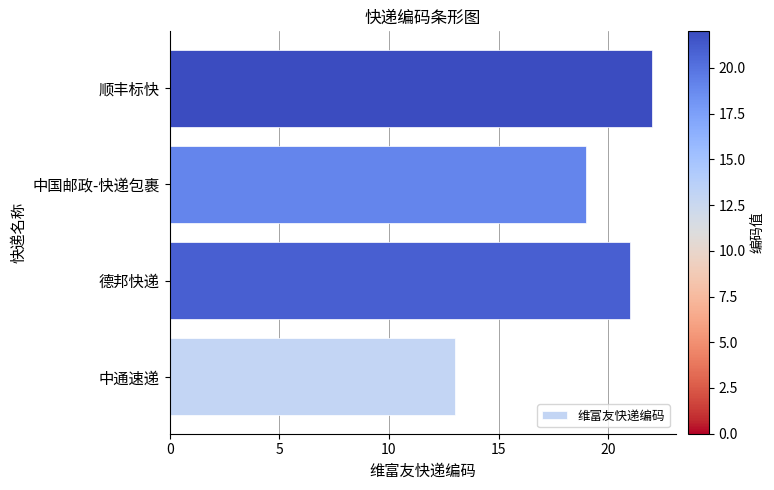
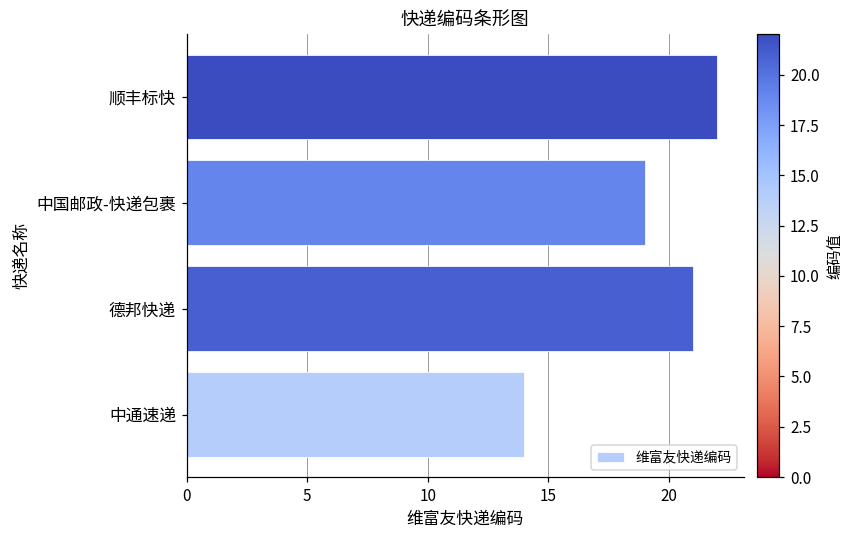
中通速递: 13 -> 14
